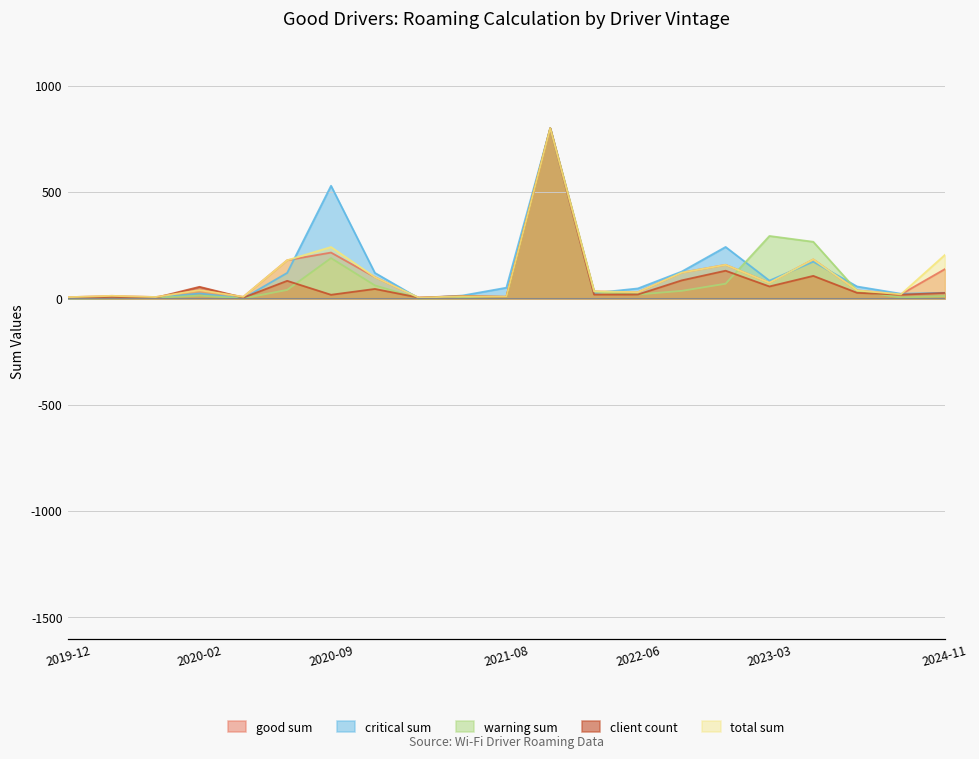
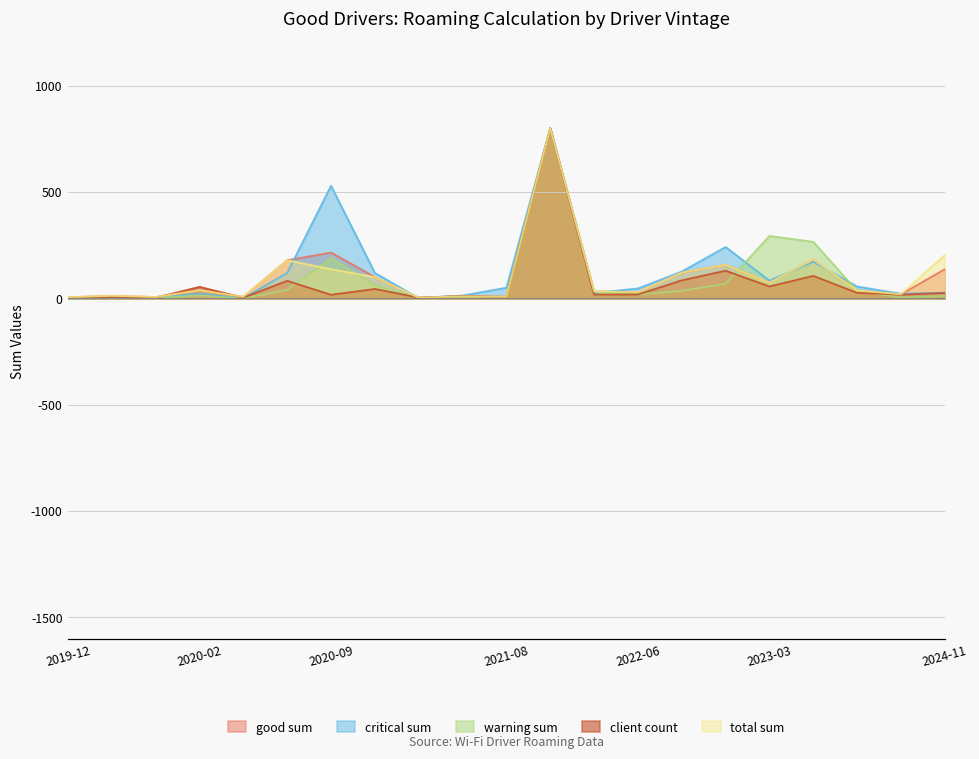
total sum, 2020-09: 240 -> 140
